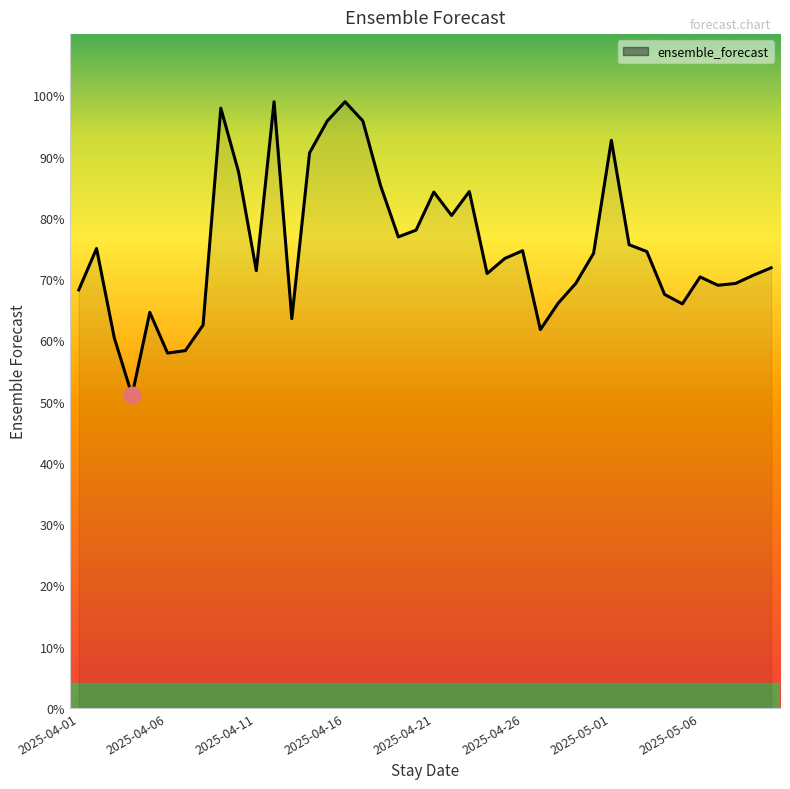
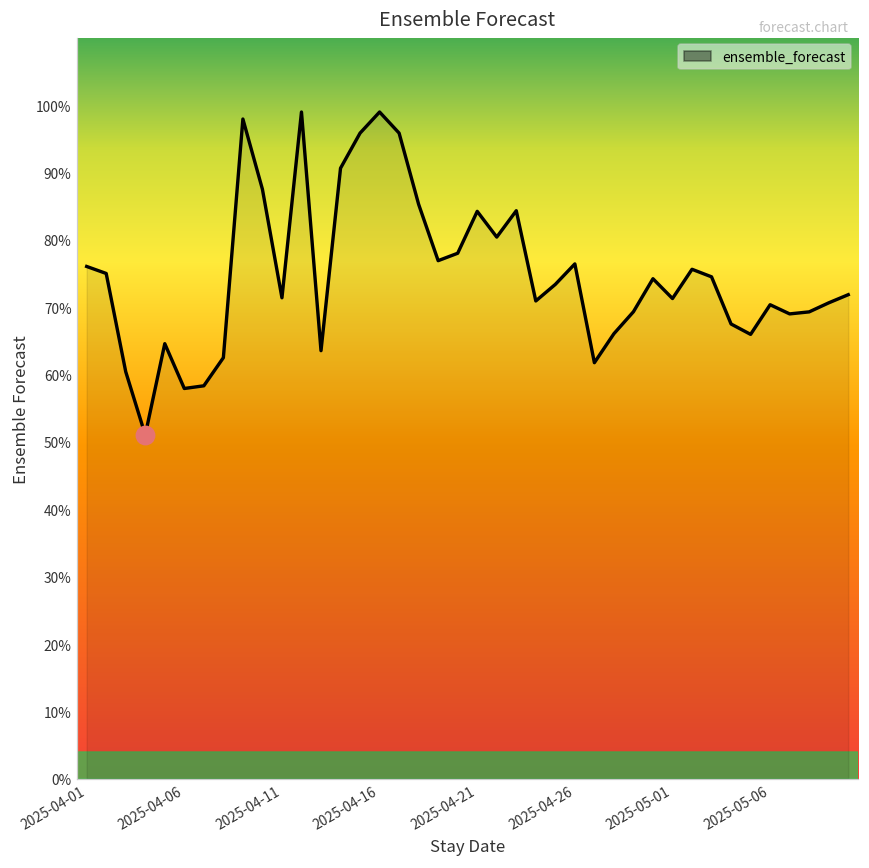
ensemble_forecast, 2025-04-01: 68% -> 76%
ensemble_forecast, 2025-04-26: 75% -> 76%
ensemble_forecast, 2025-05-01: 93% -> 71%
